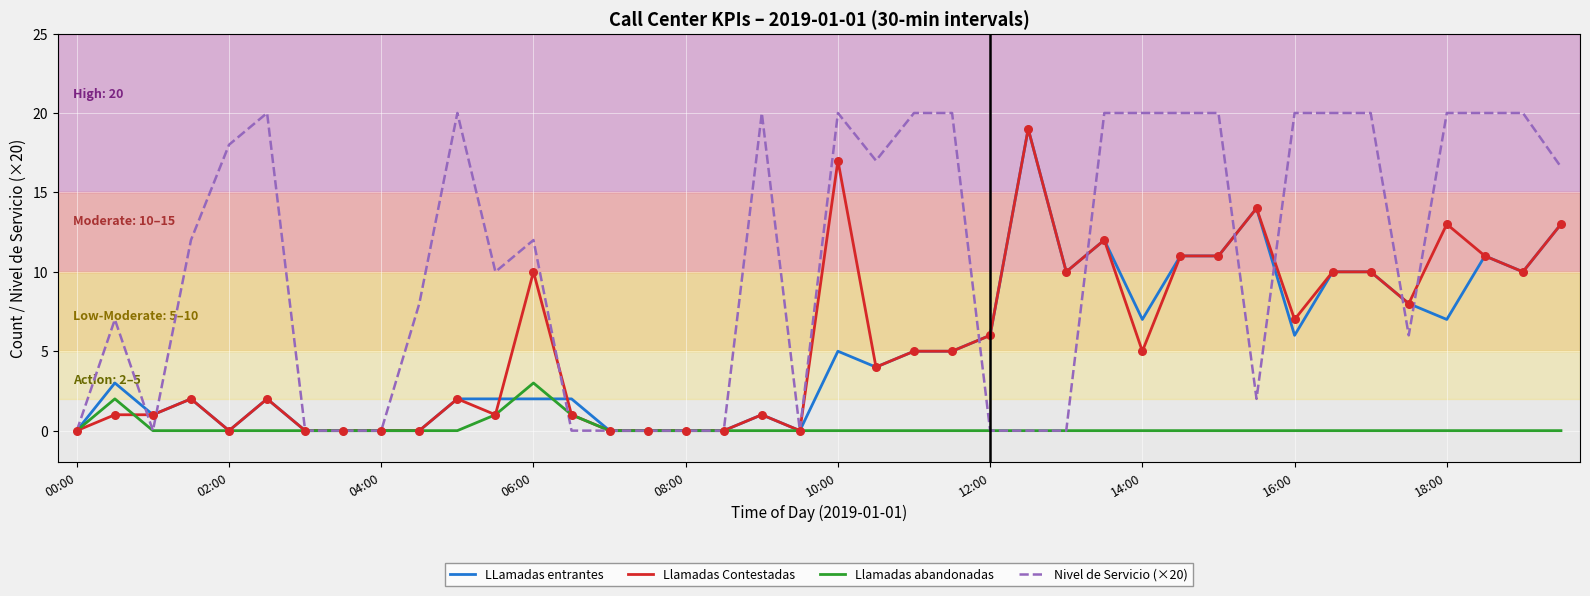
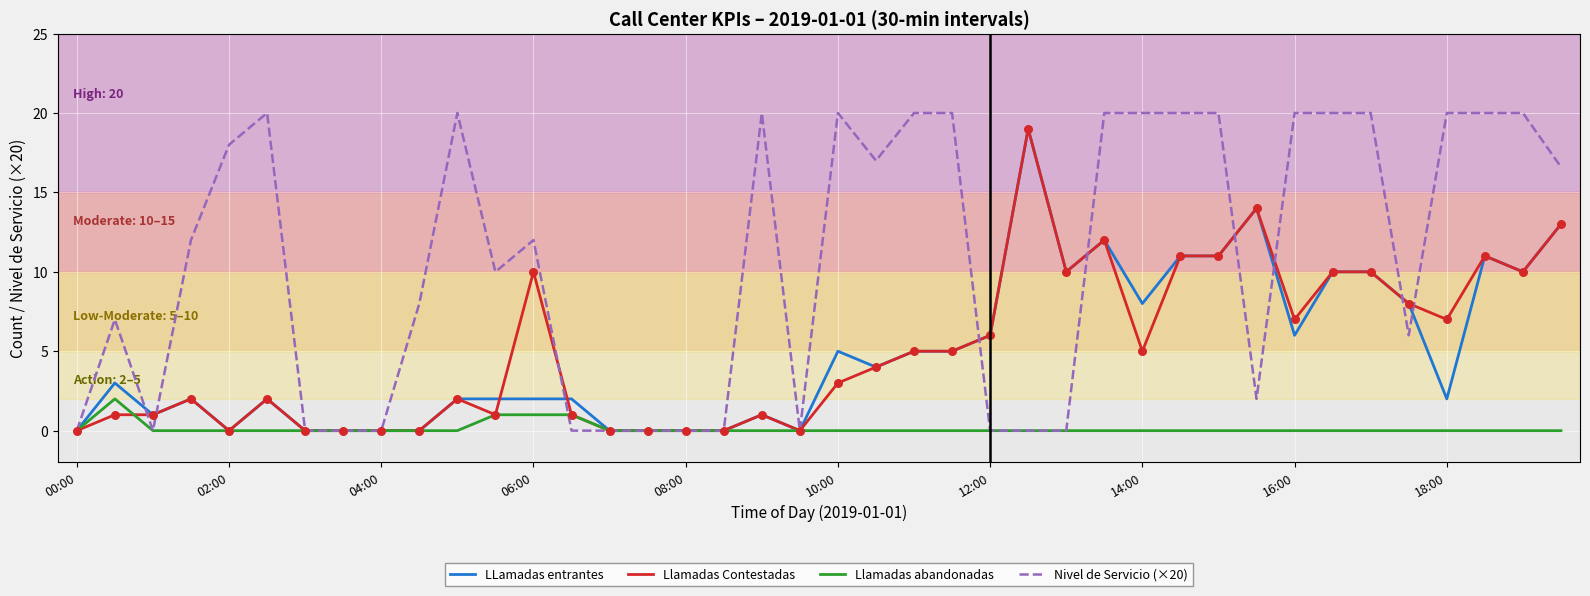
Llamadas abandonadas, 06:00: 3 -> 1
Llamadas Contestadas, 10:00: 17 -> 3
LLamadas entrantes, 14:00: 7 -> 8
LLamadas entrantes, 18:00: 7 -> 2
Llamadas Contestadas, 18:00: 13 -> 7
